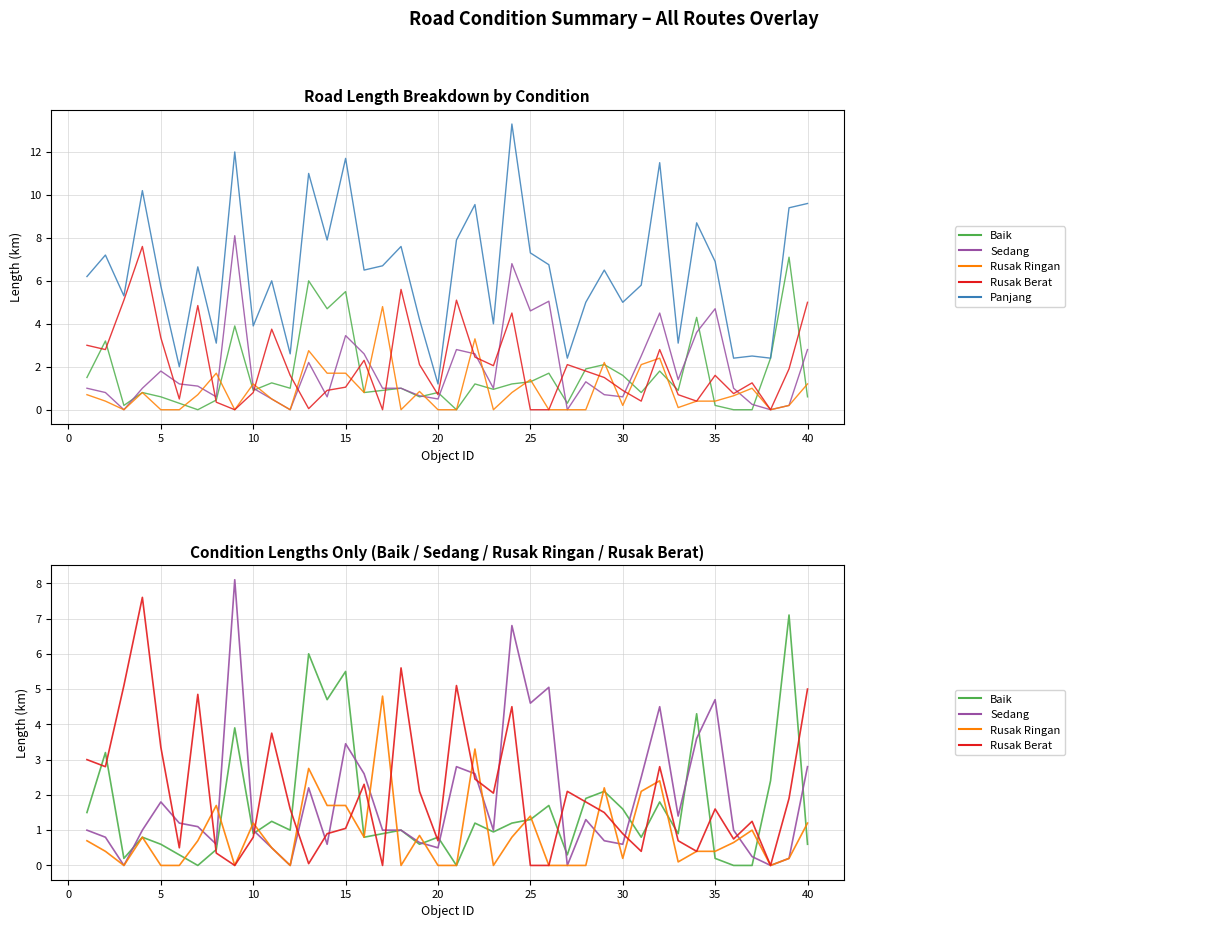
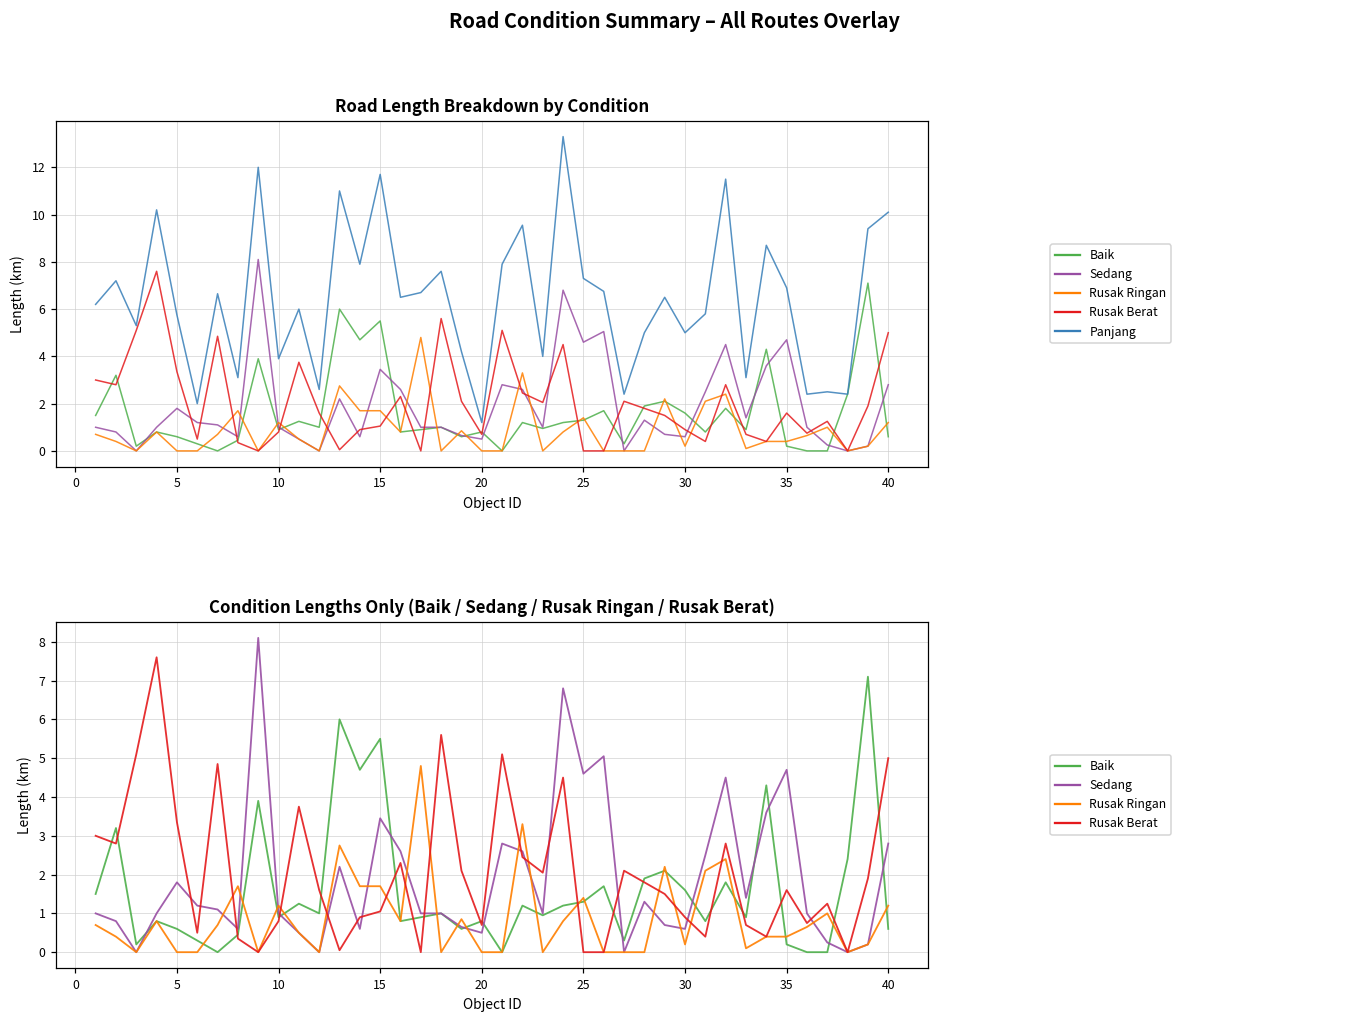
Road Length Breakdown by Condition, Panjang, 40: 9.6 -> 10.1
